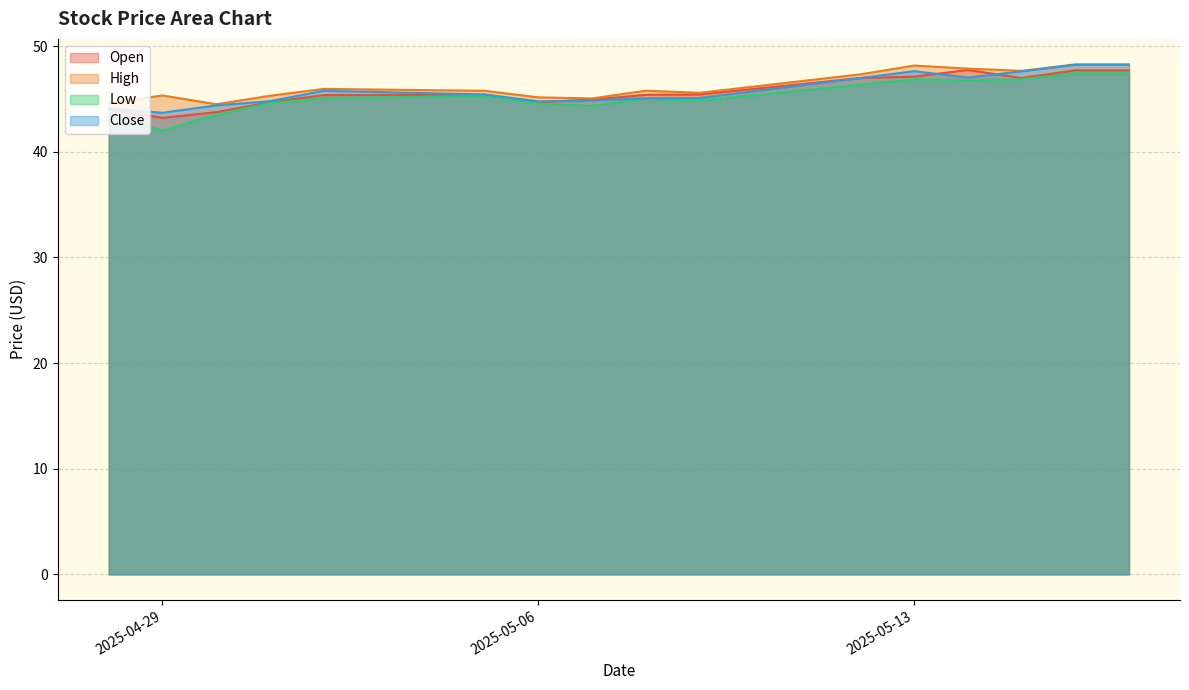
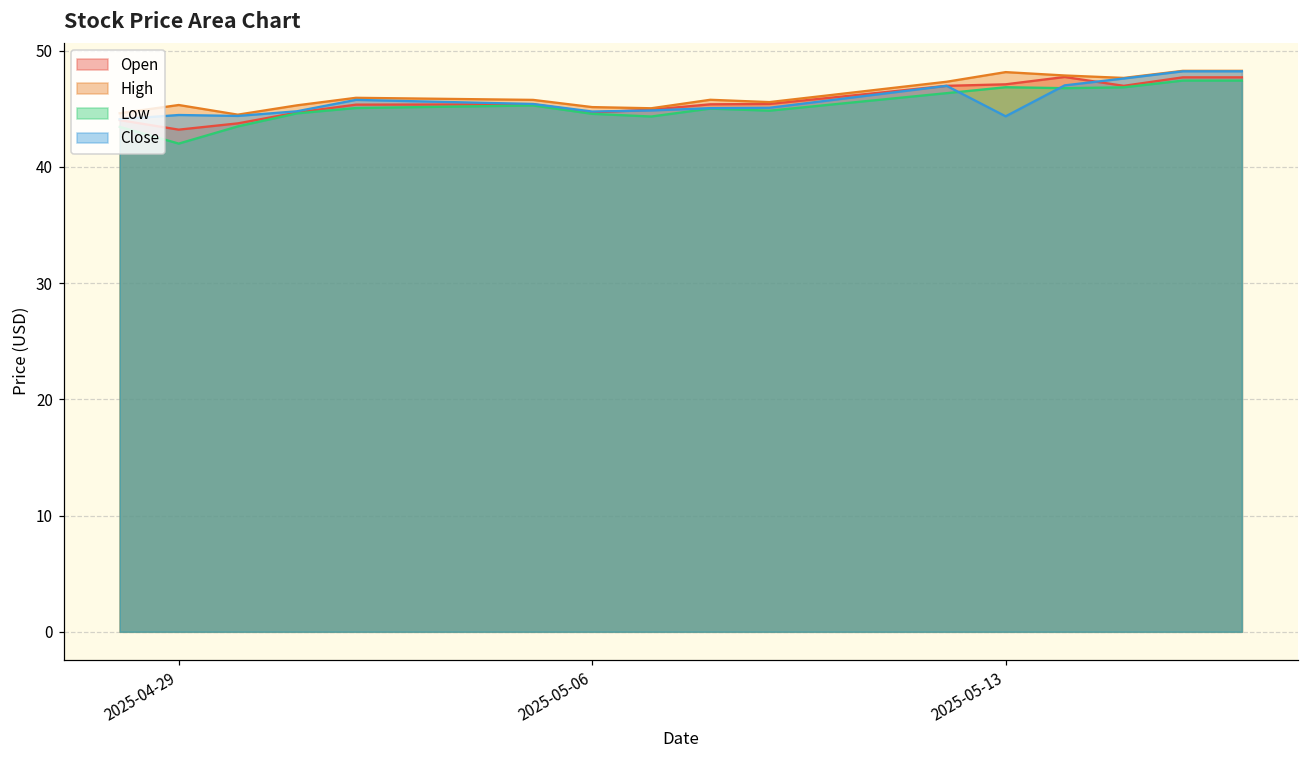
Close, 2025-04-29: 43.7 -> 44.5
Close, 2025-05-13: 47.6 -> 44.3
